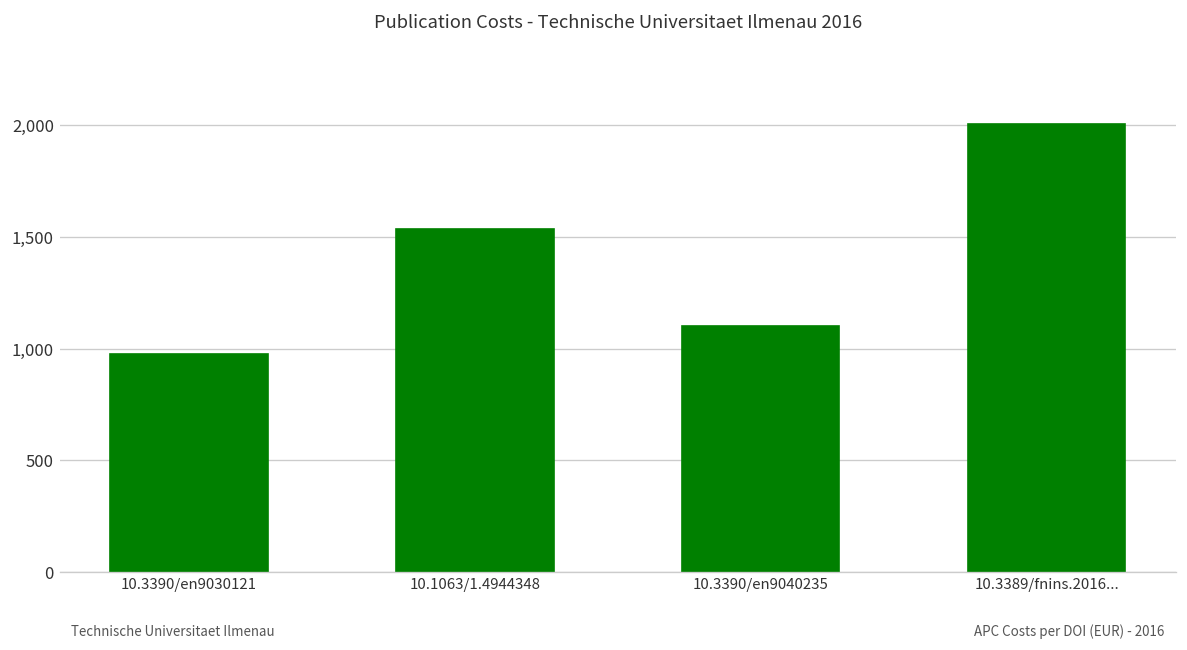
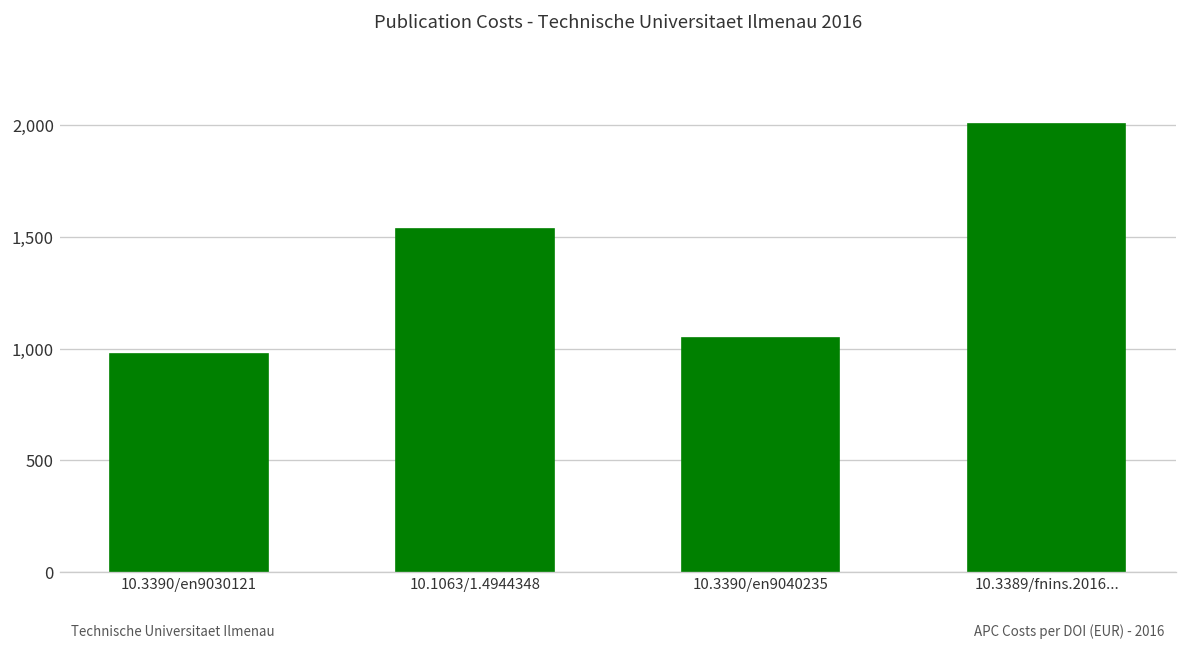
10.3390/en9040235: 1,100 -> 1,050
